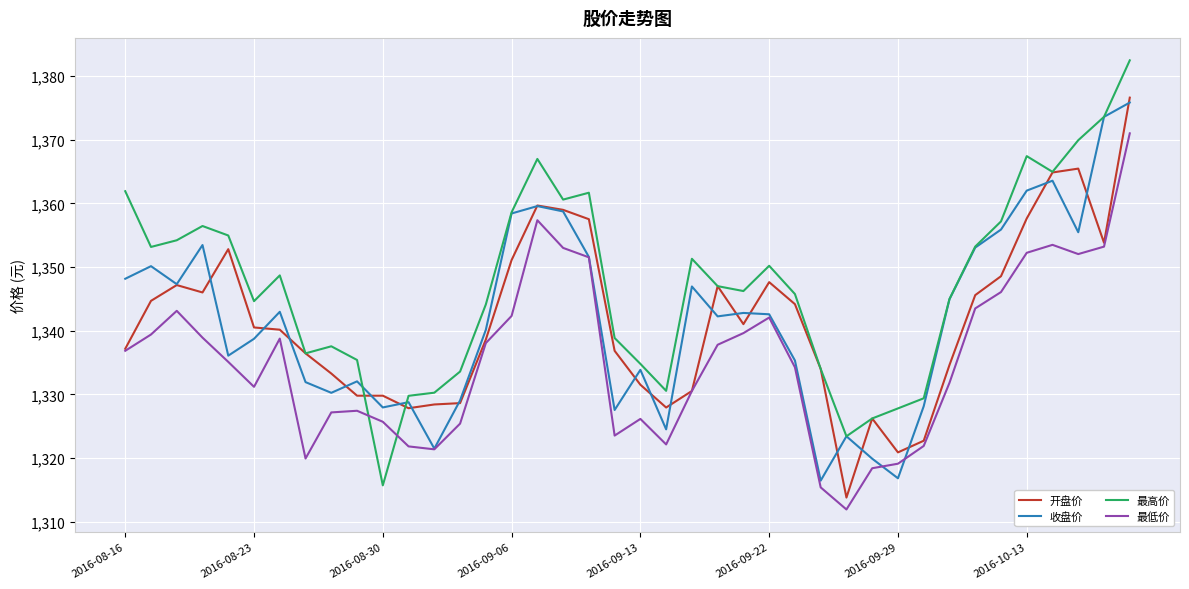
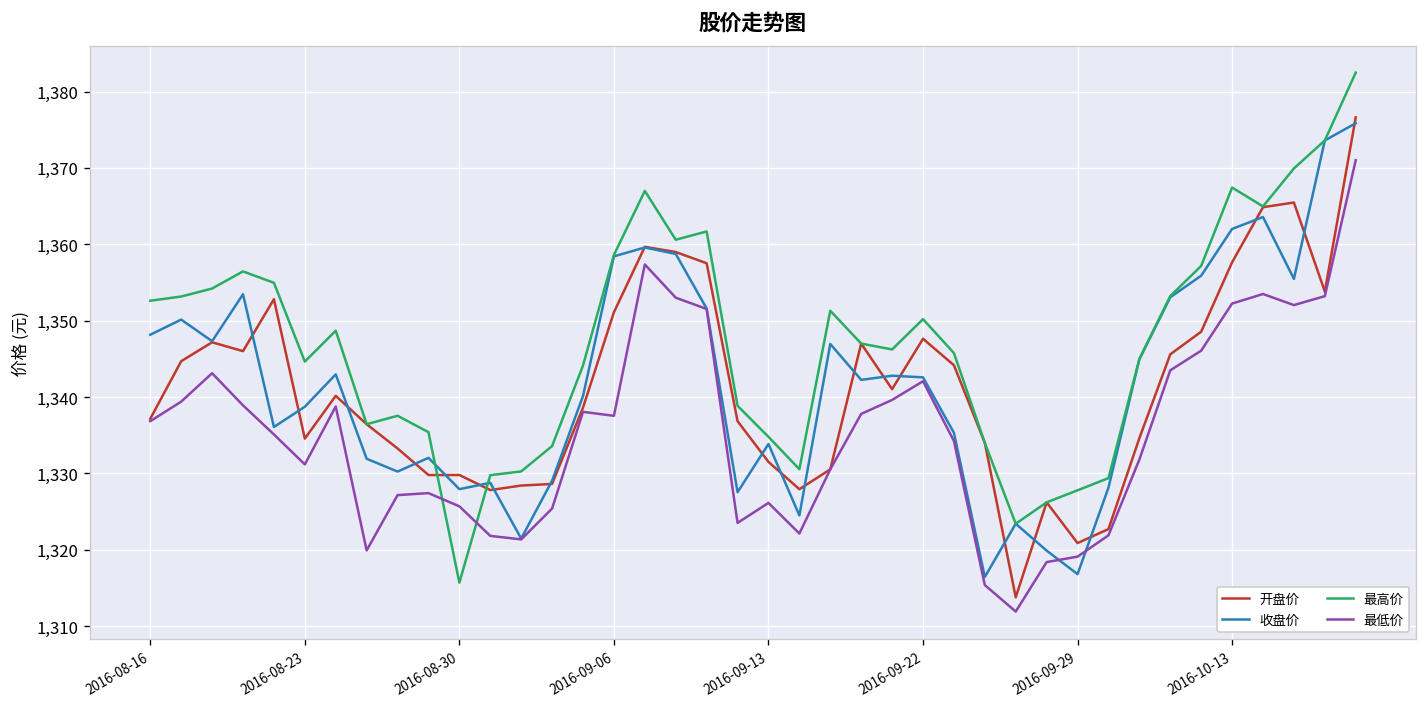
最高价, 2016-08-16: 1,362 -> 1,353
开盘价, 2016-08-23: 1,341 -> 1,335
最低价, 2016-09-06: 1,342 -> 1,338
